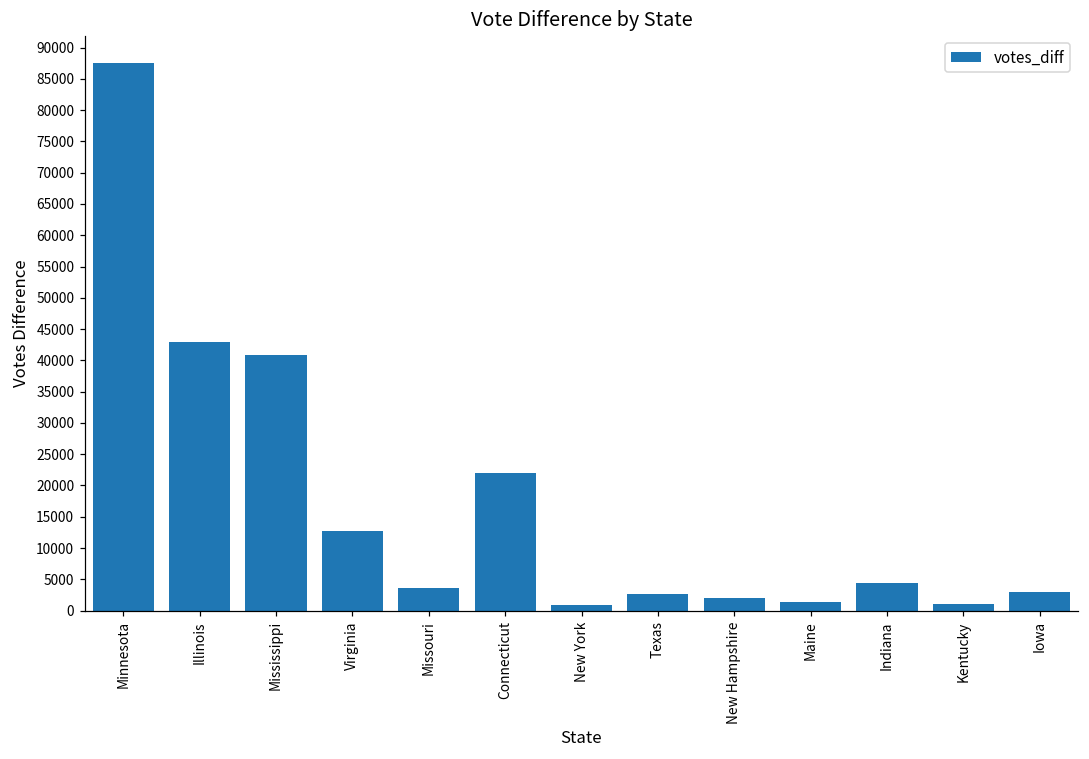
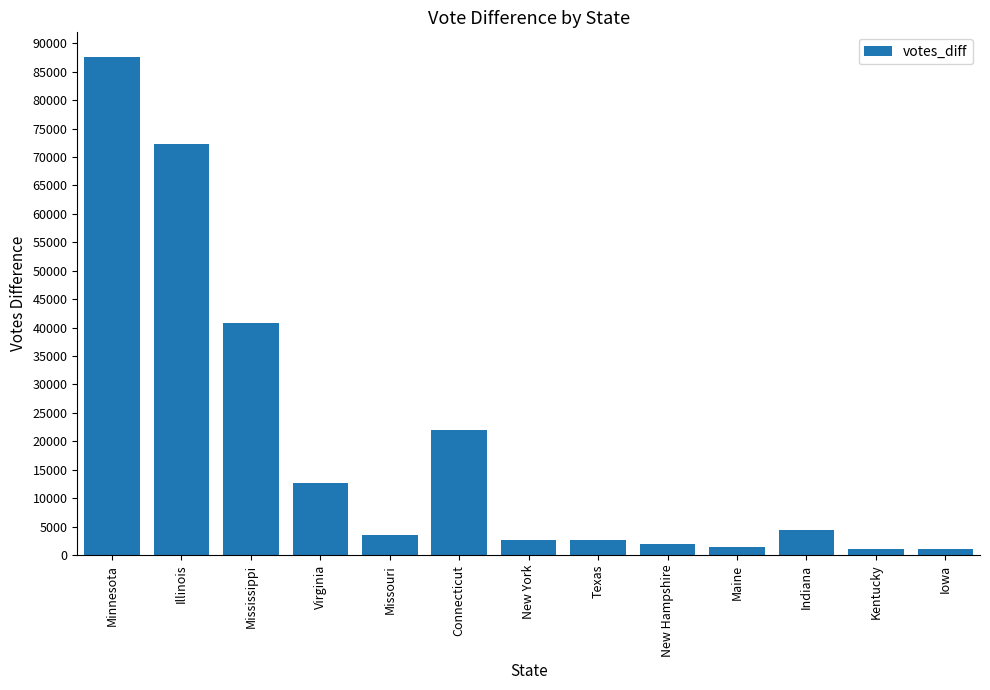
Illinois: 43000 -> 72000
New York: 1000 -> 3000
Iowa: 3000 -> 1000
